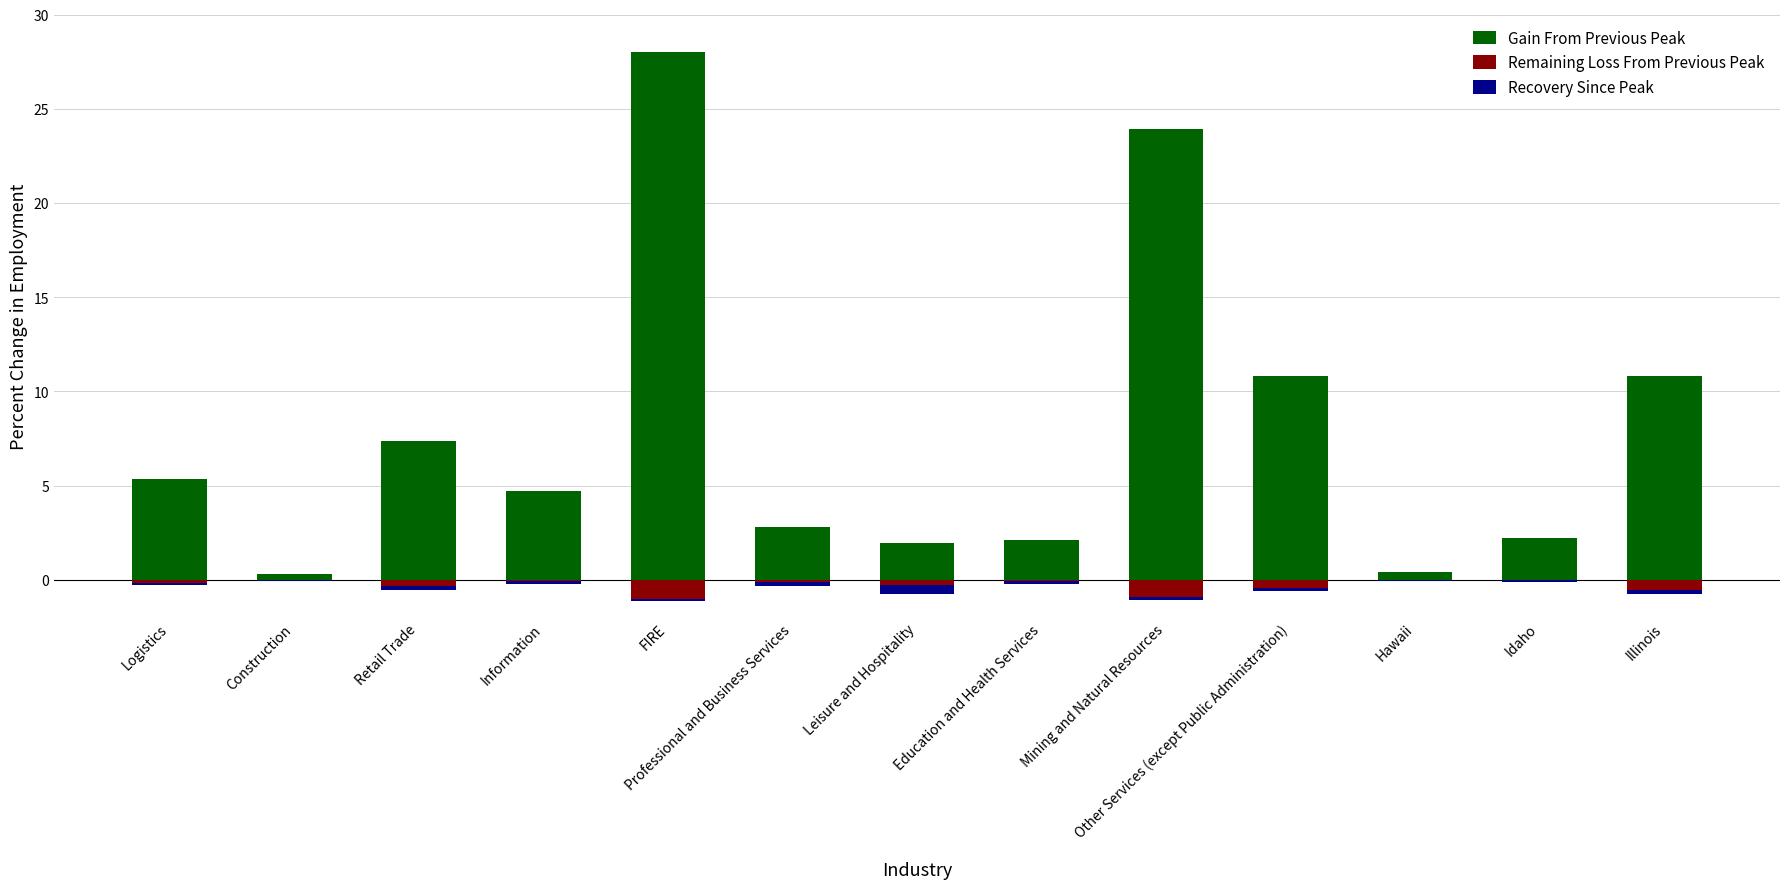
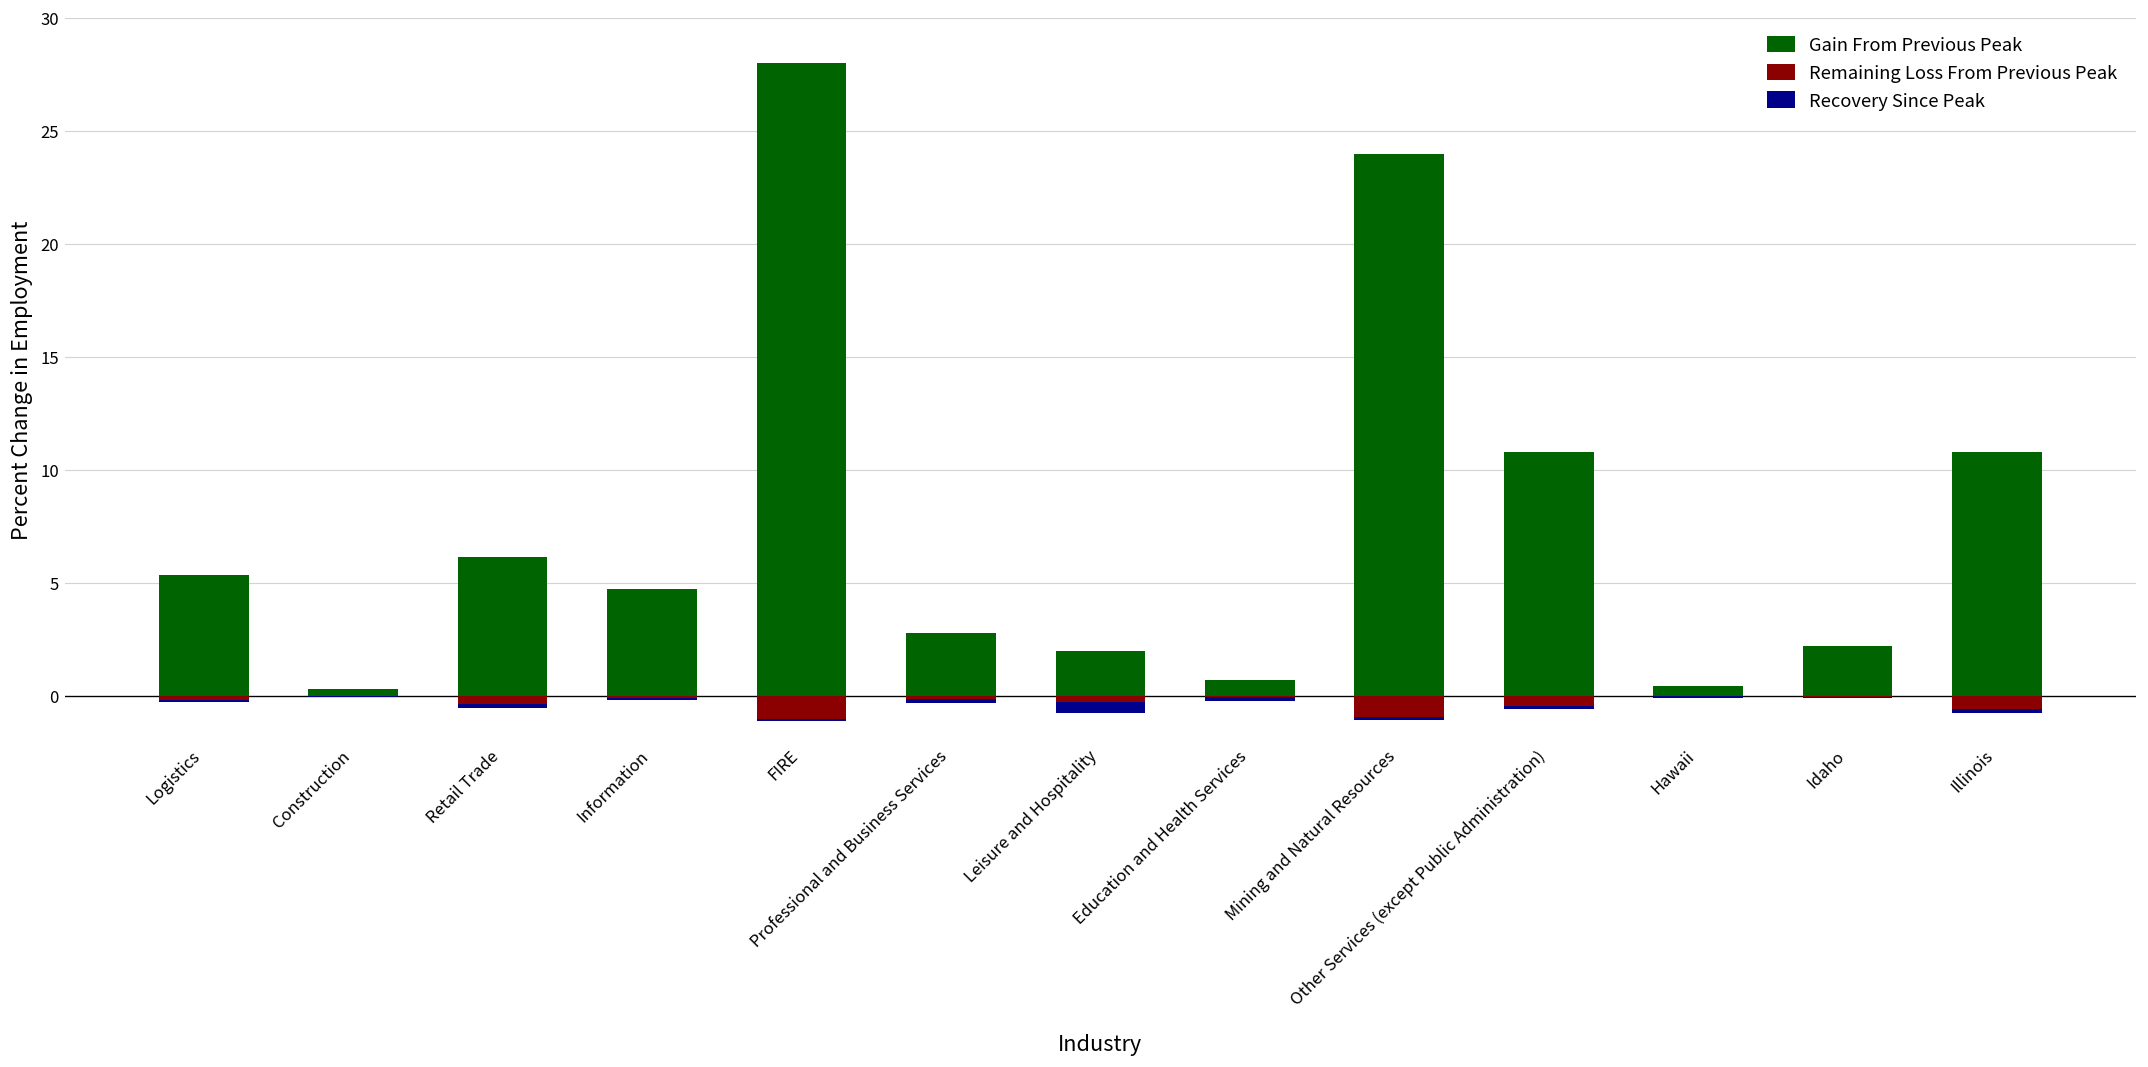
Gain From Previous Peak, Retail Trade: 7.4 -> 6.2
Gain From Previous Peak, Education and Health Services: 2.1 -> 0.7
